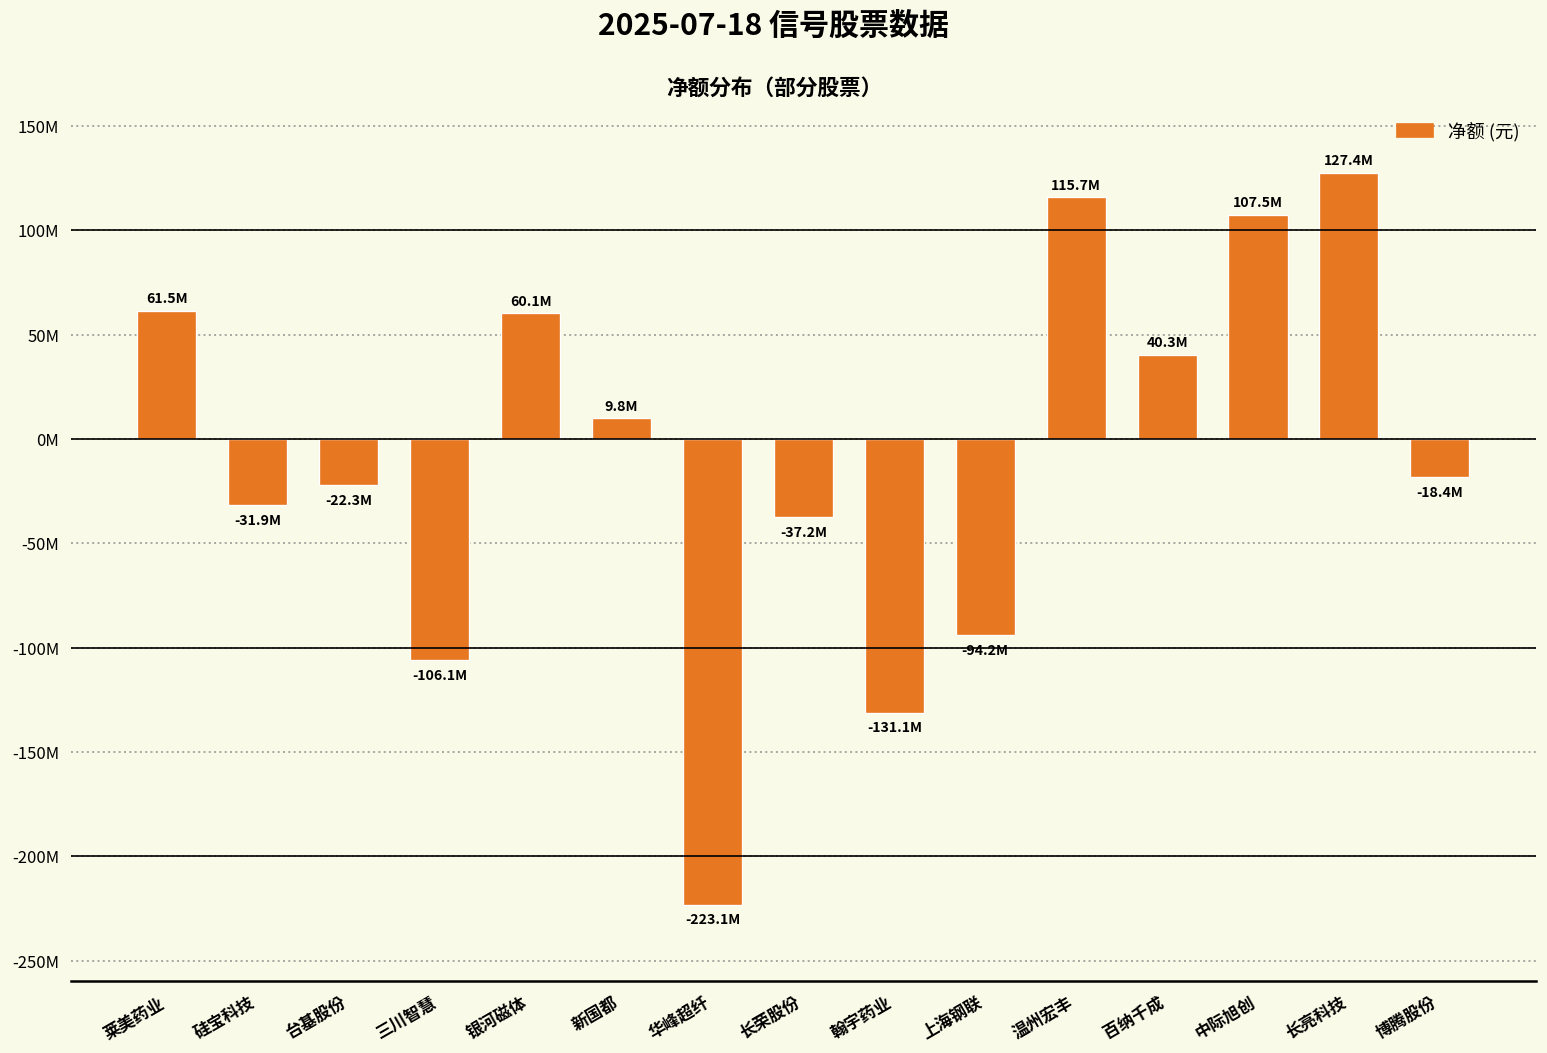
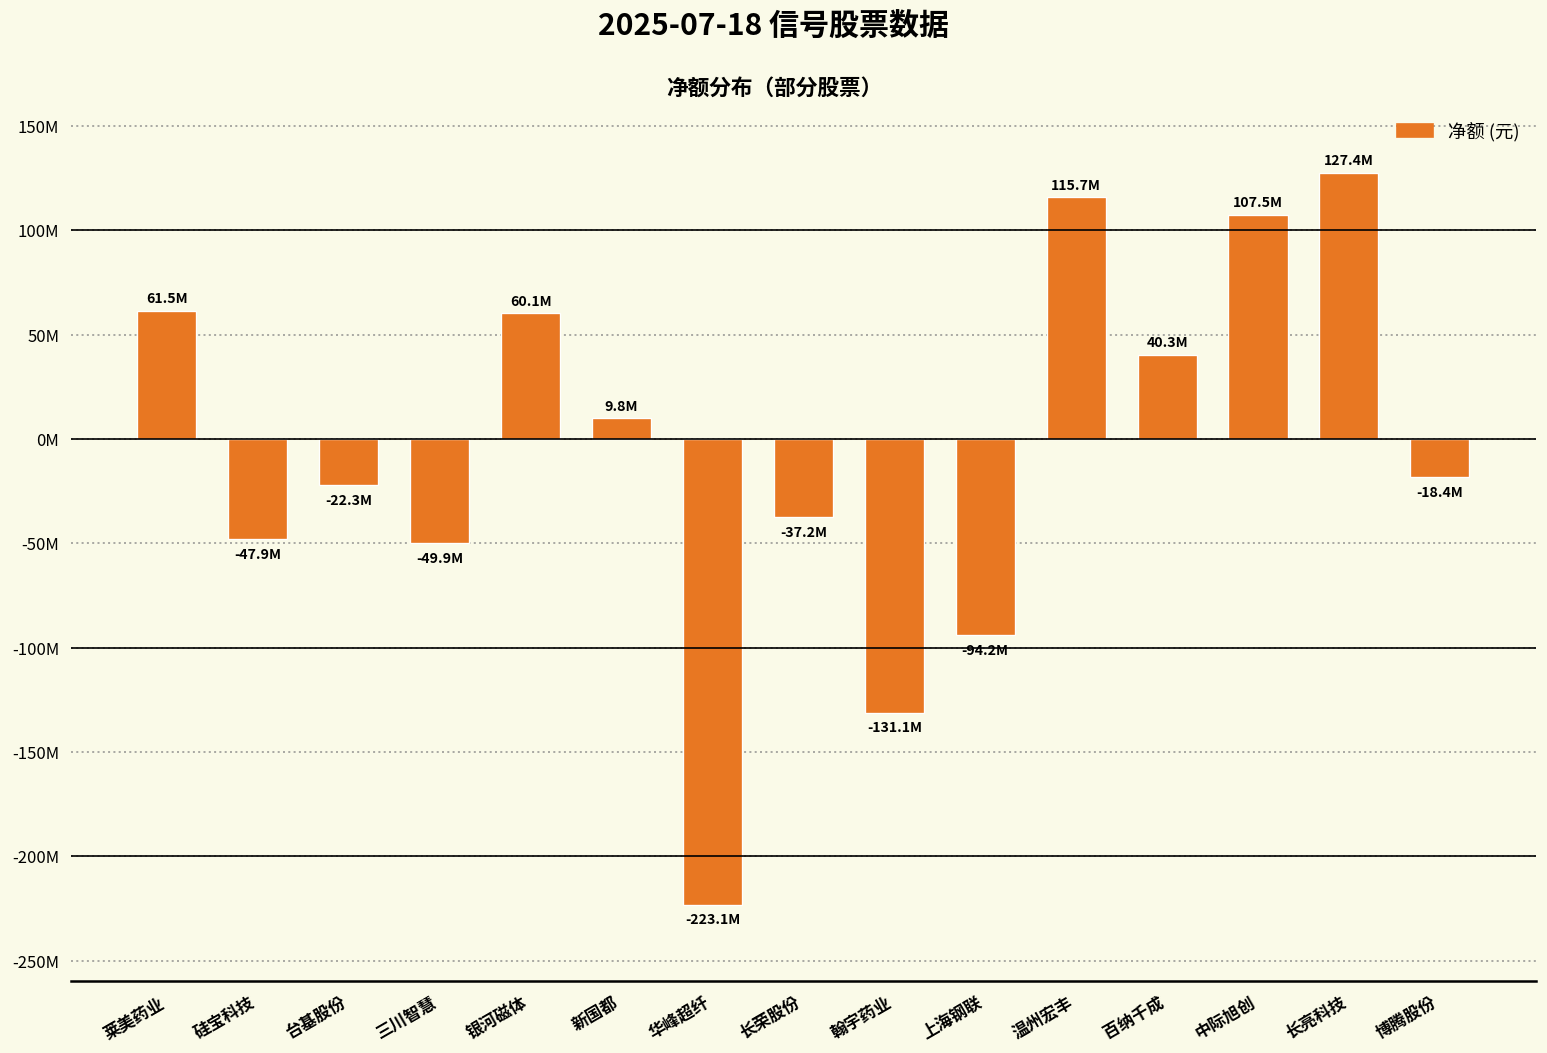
硅宝科技: -31.9M -> -47.9M
三川智慧: -106.1M -> -49.9M
